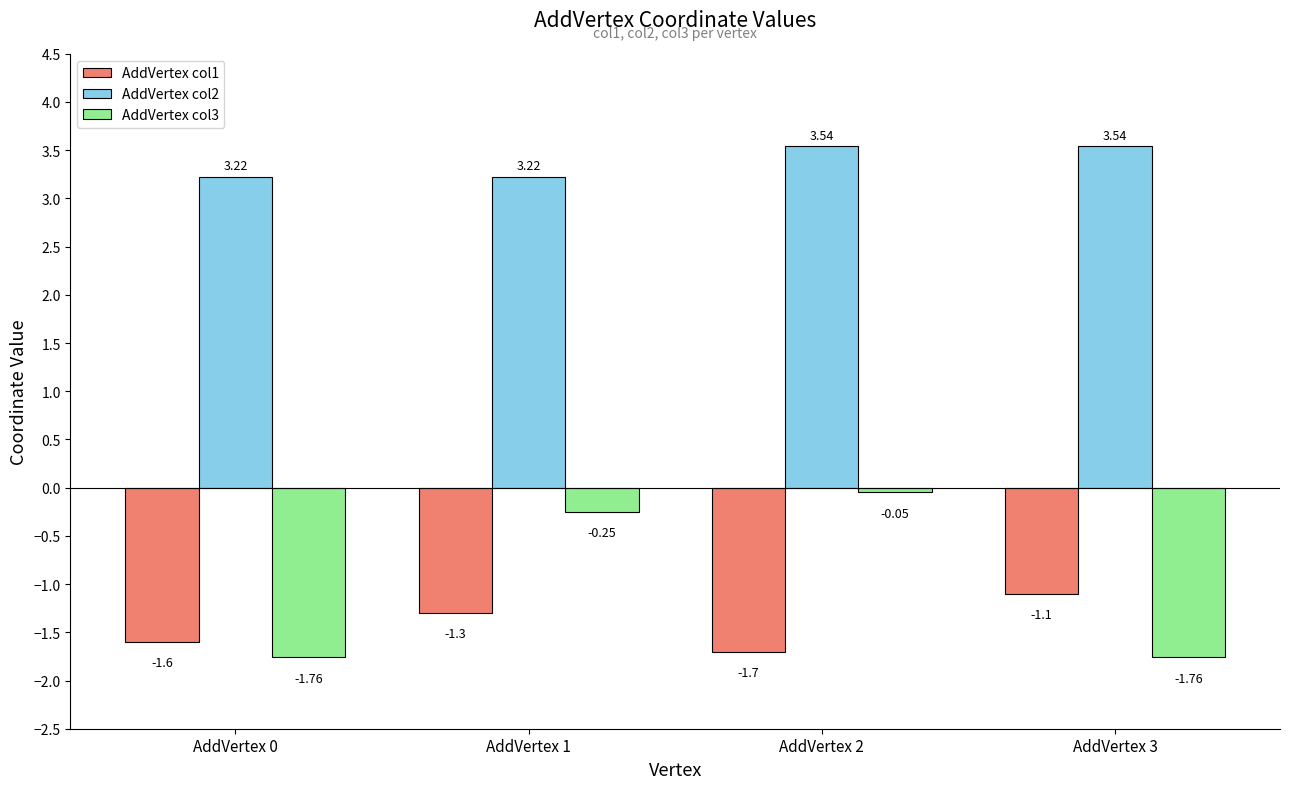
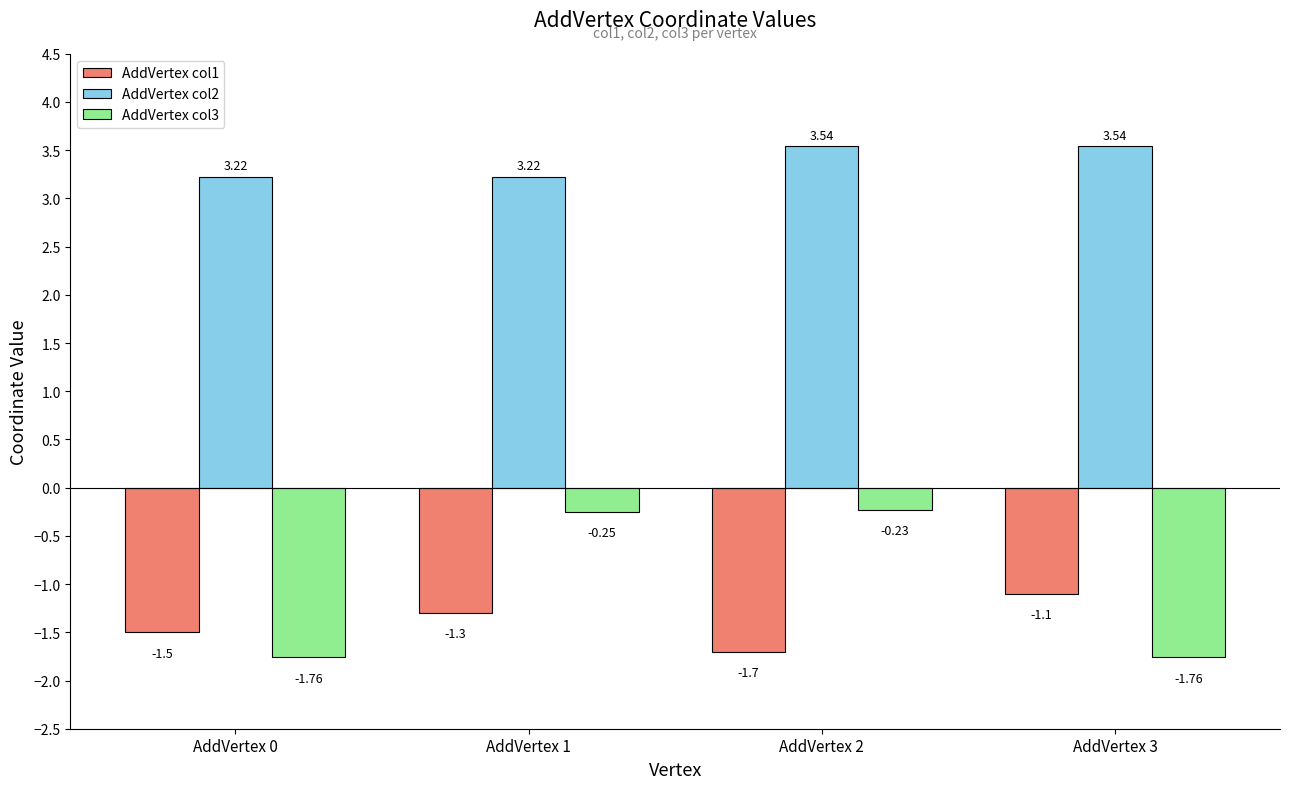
AddVertex col1, AddVertex 0: -1.6 -> -1.5
AddVertex col3, AddVertex 2: -0.05 -> -0.23
